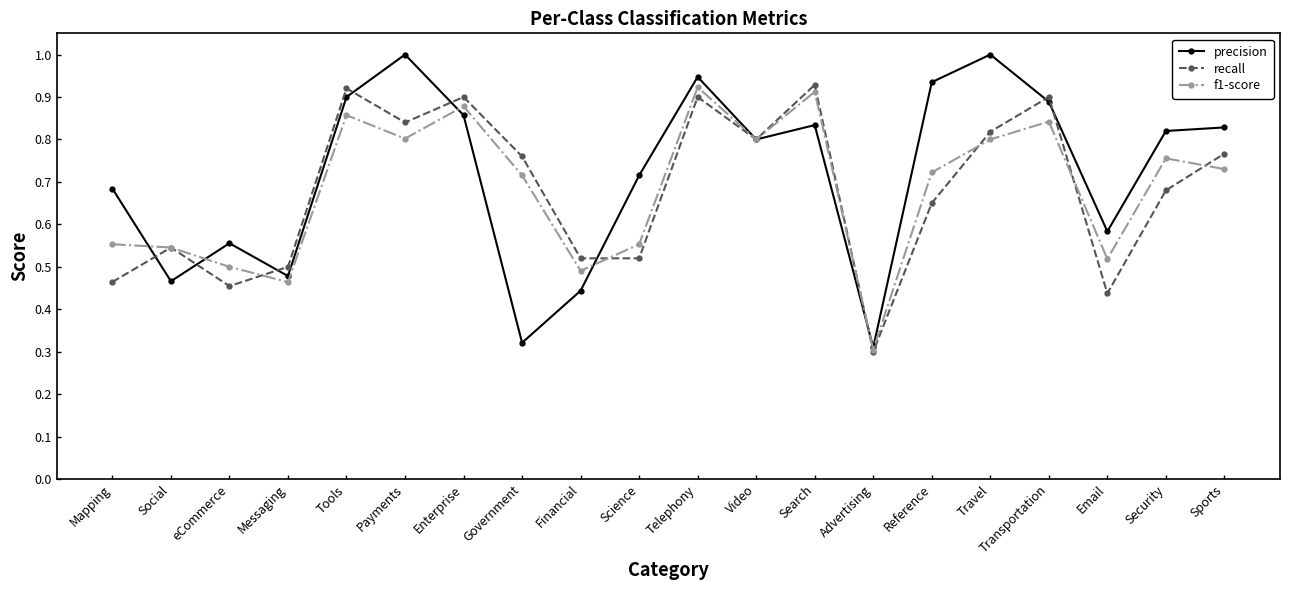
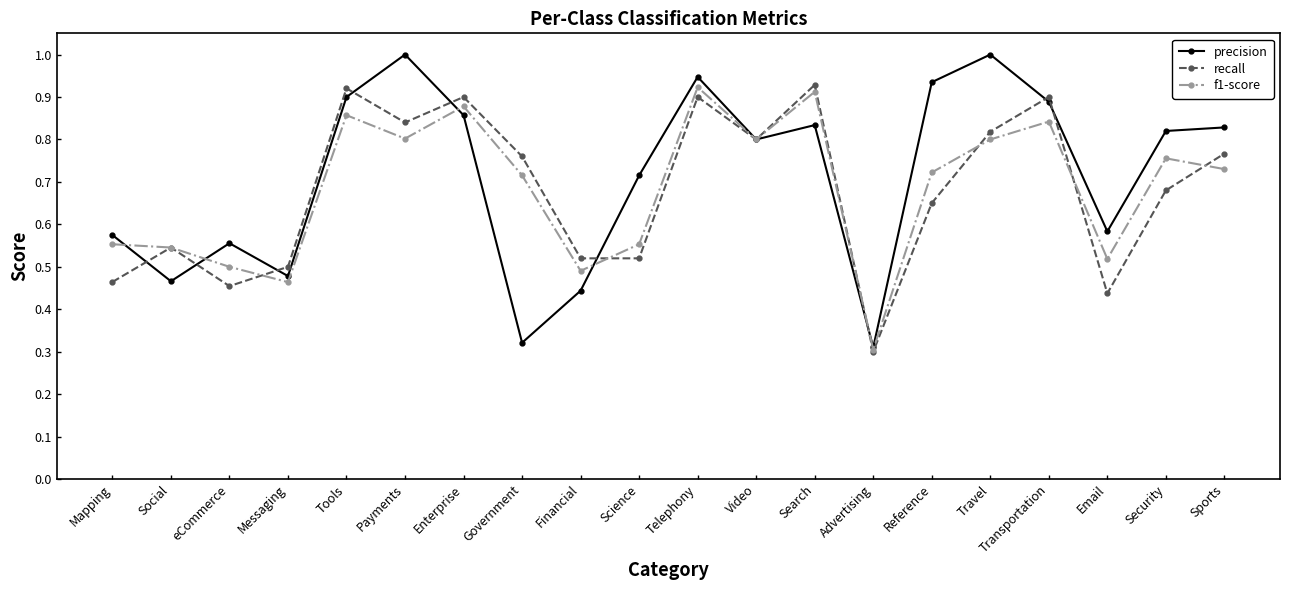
precision, Mapping: 0.68 -> 0.57
